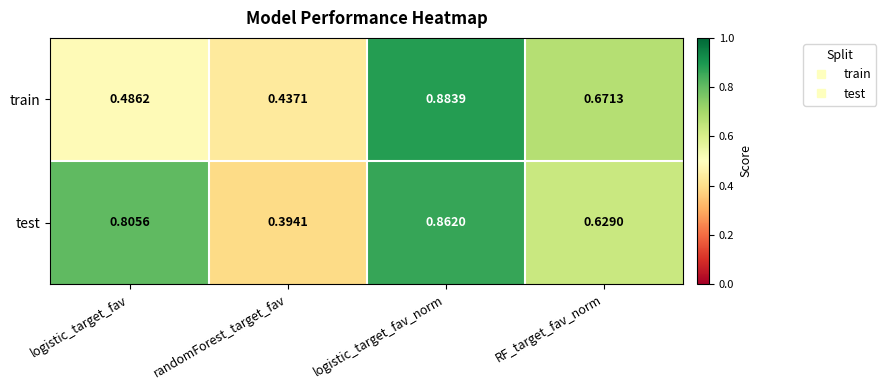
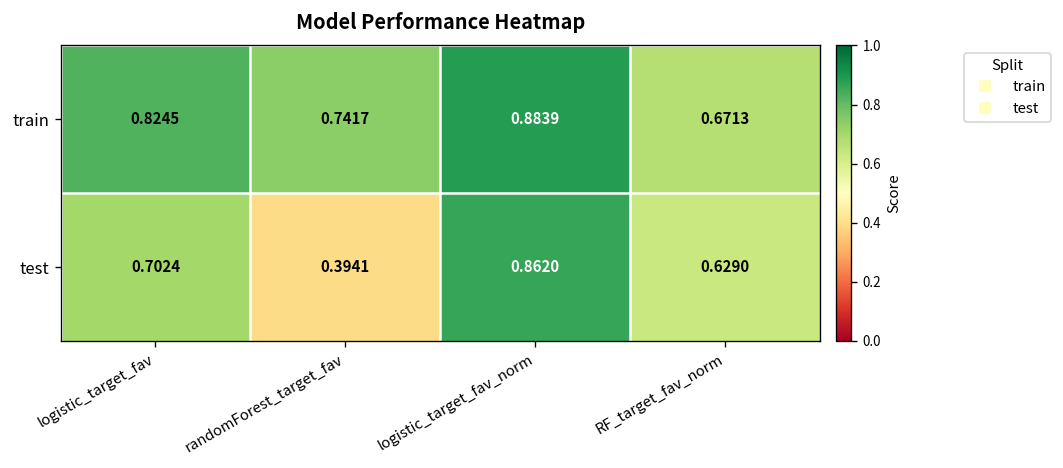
train, logistic_target_fav: 0.4862 -> 0.8245
train, randomForest_target_fav: 0.4371 -> 0.7417
test, logistic_target_fav: 0.8056 -> 0.7024
